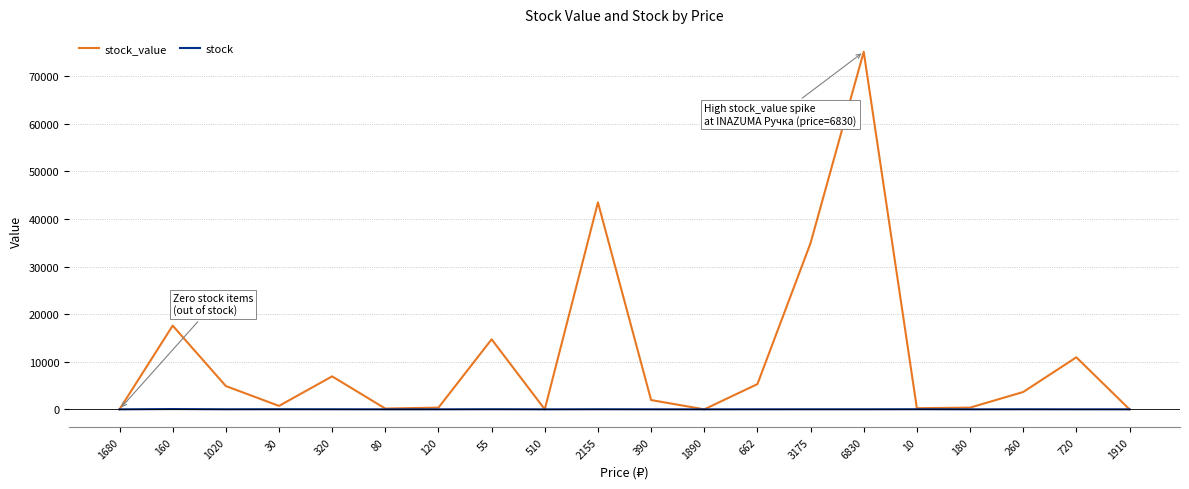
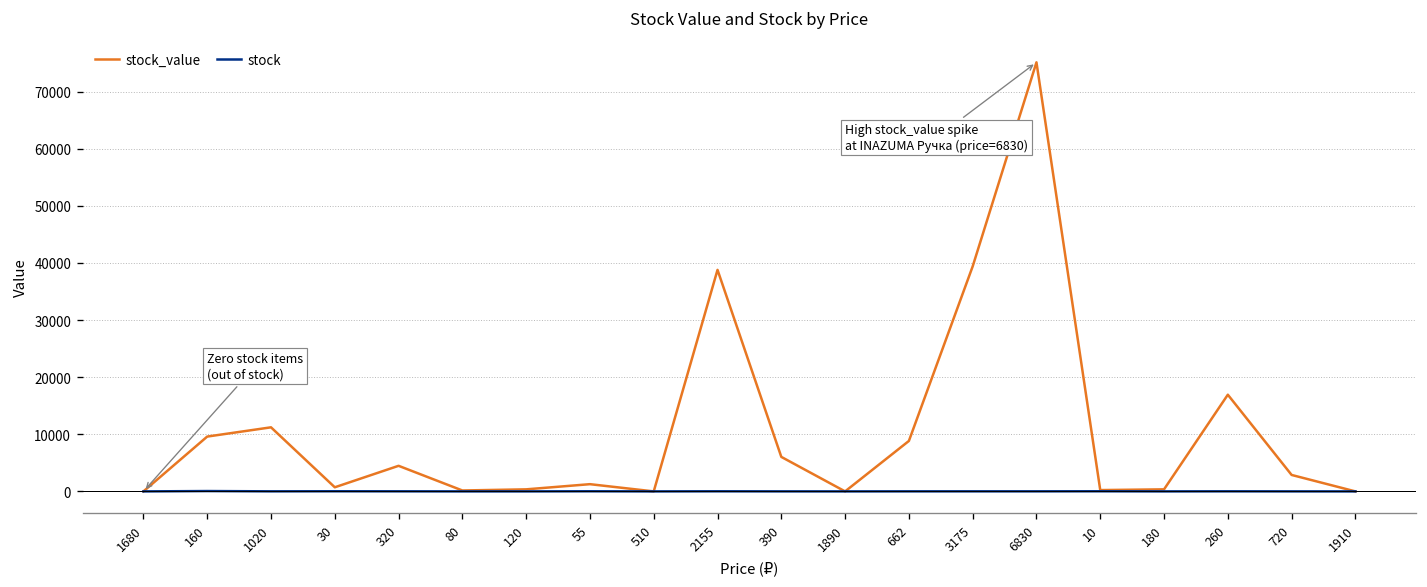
stock_value, 160: 18000 -> 10000
stock_value, 1020: 5000 -> 11000
stock_value, 320: 7000 -> 4000
stock_value, 55: 15000 -> 1000
stock_value, 2155: 43000 -> 39000
stock_value, 390: 2000 -> 6000
stock_value, 662: 5000 -> 9000
stock_value, 3175: 35000 -> 39000
stock_value, 260: 4000 -> 17000
stock_value, 720: 11000 -> 3000
